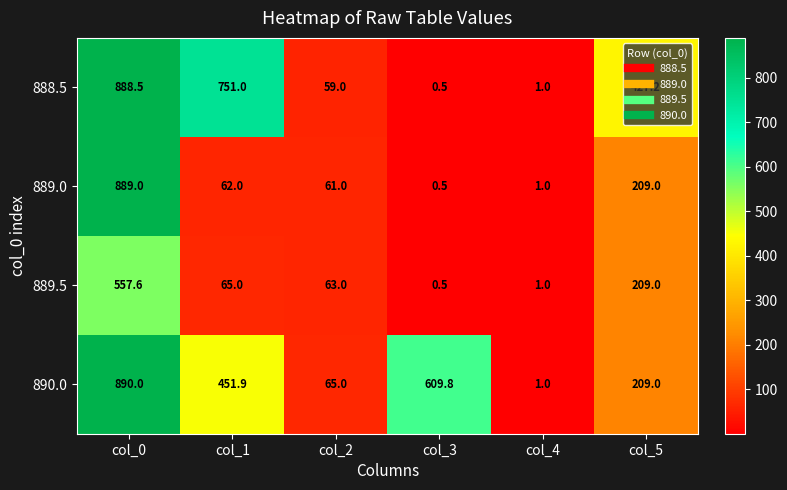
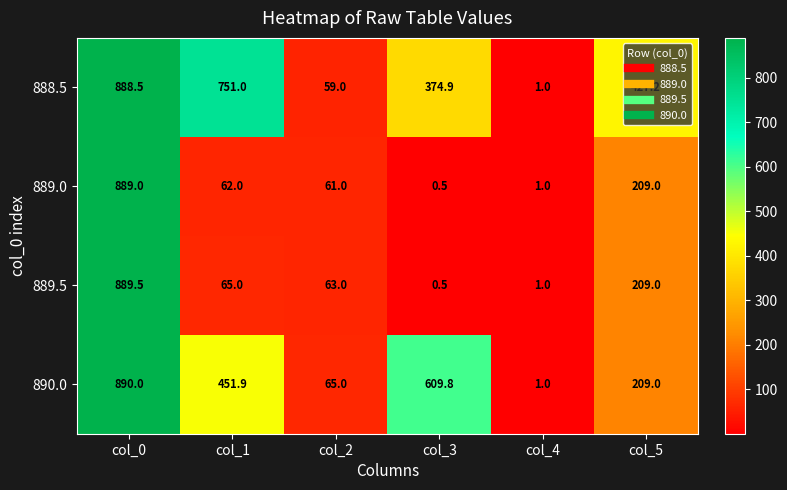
888.5, col_3: 0.5 -> 374.9
889.5, col_0: 557.6 -> 889.5
